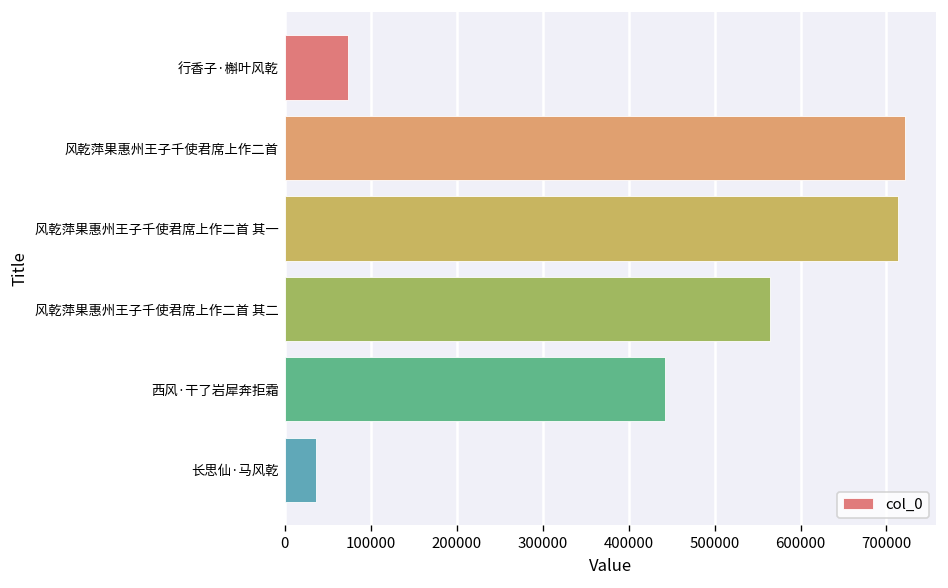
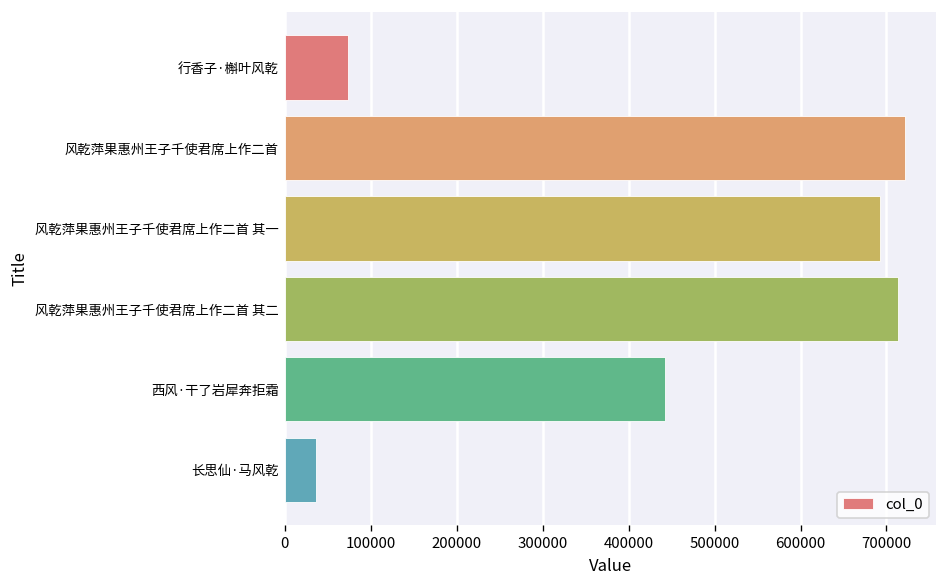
风乾萍果惠州王子千使君席上作二首 其一: 710000 -> 690000
风乾萍果惠州王子千使君席上作二首 其二: 560000 -> 710000
